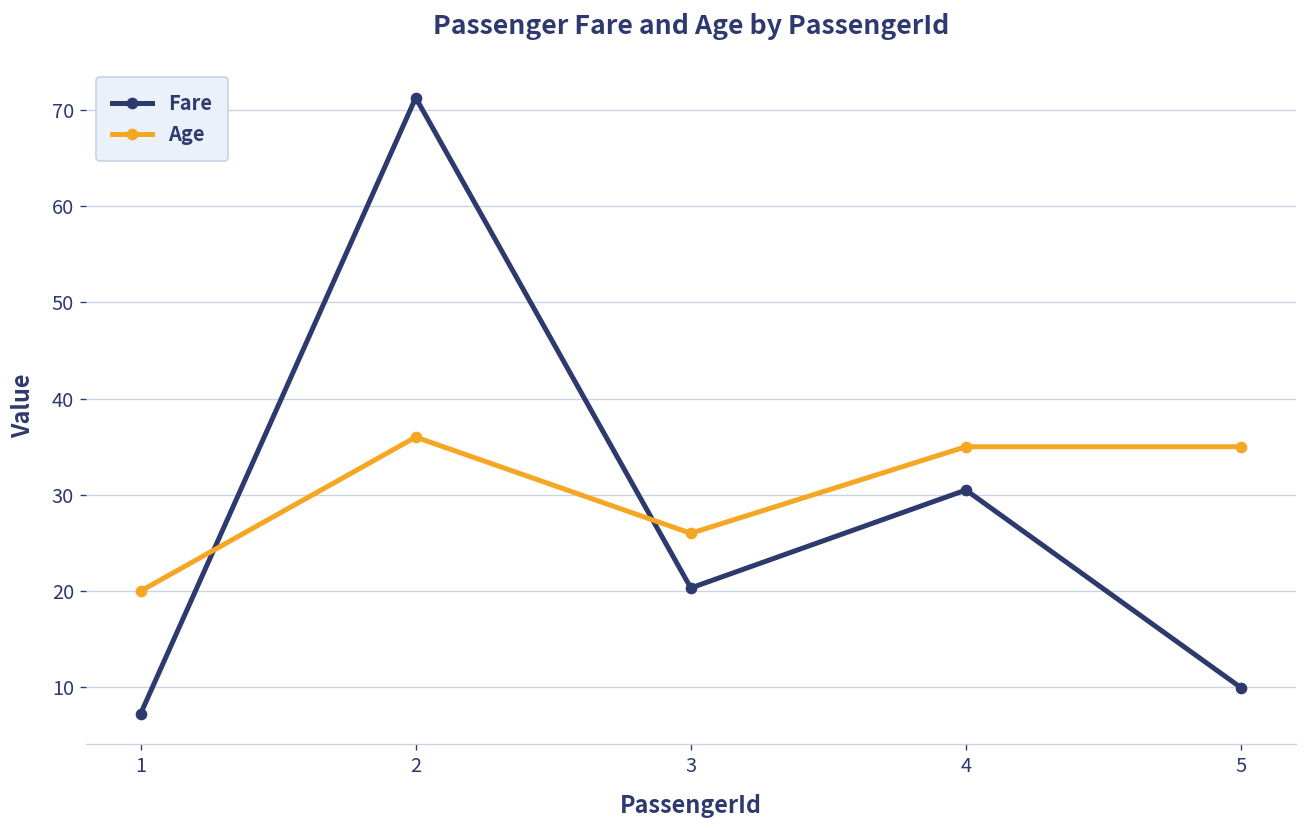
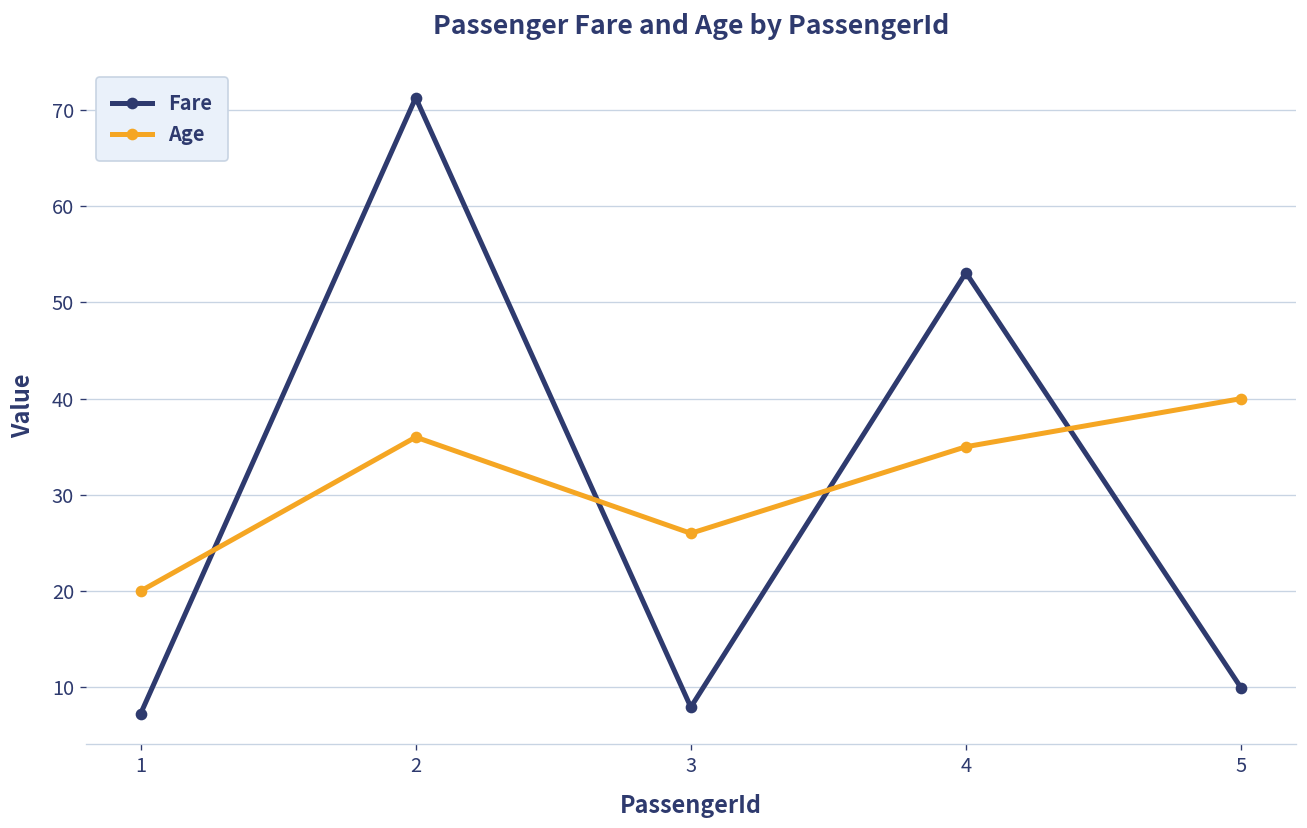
Fare, 3: 20 -> 8
Fare, 4: 31 -> 53
Age, 5: 35 -> 40
